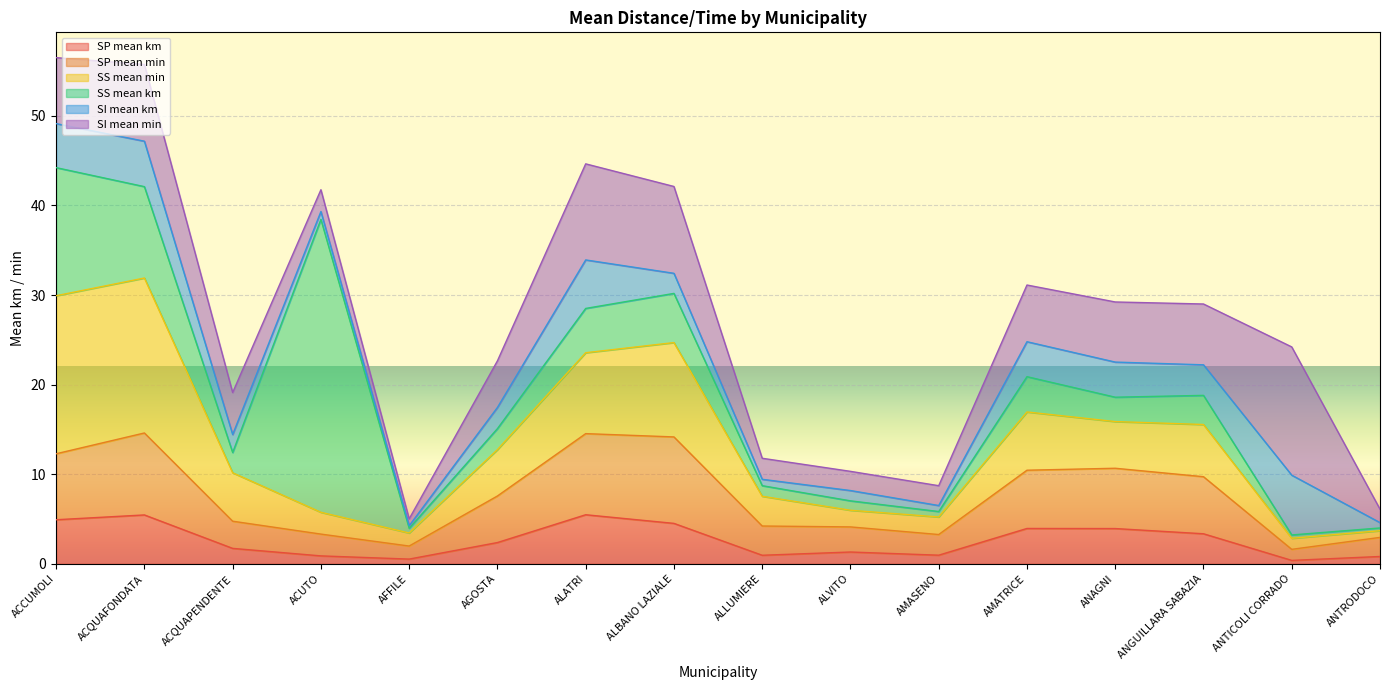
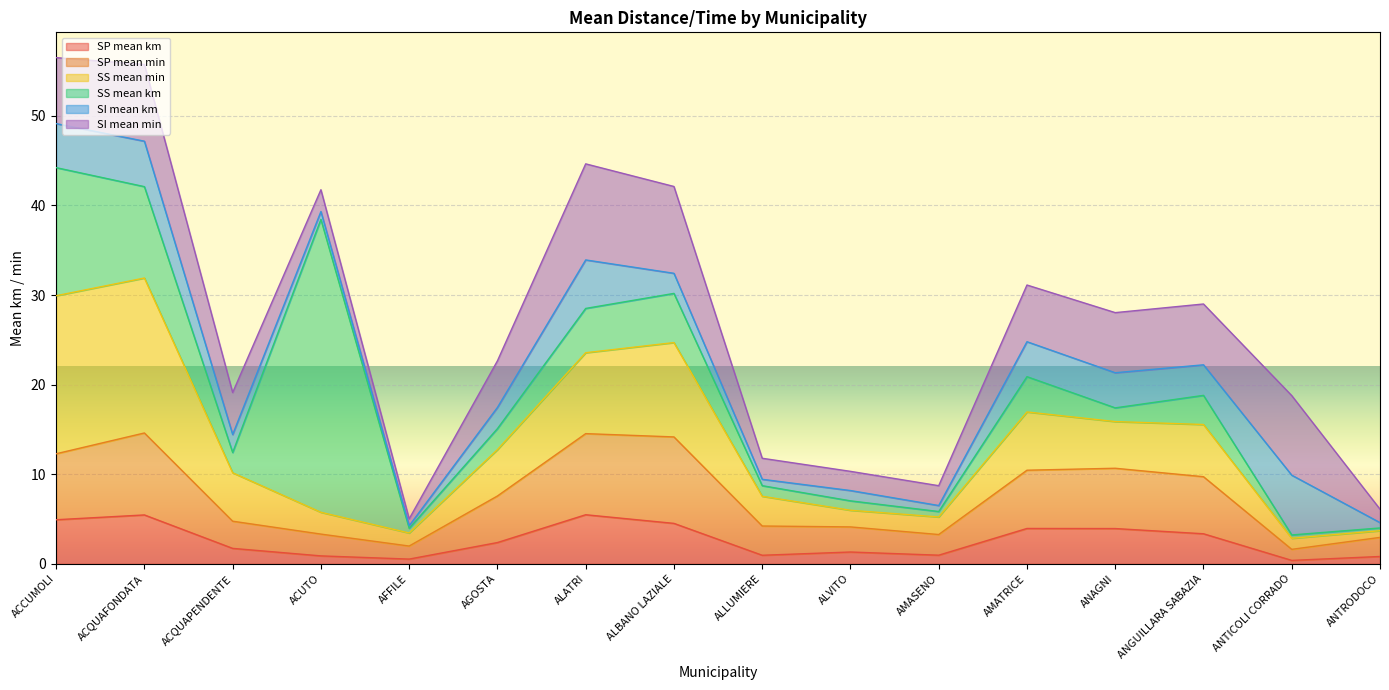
SS mean km, ANAGNI: 3 -> 2
SI mean min, ANTICOLI CORRADO: 14 -> 9
